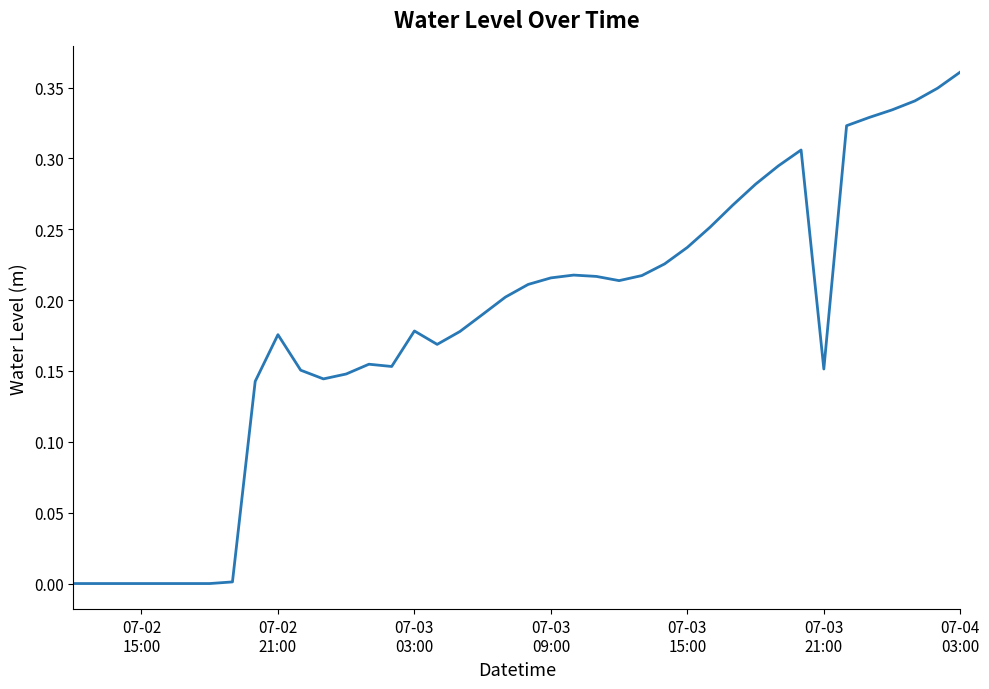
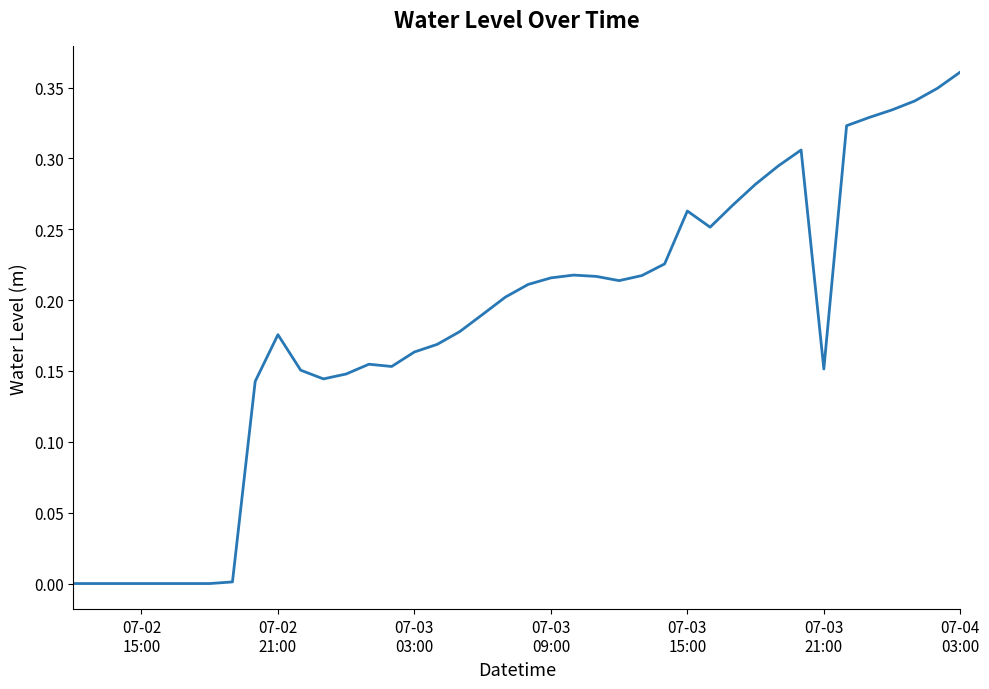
07-03 03:00: 0.178 -> 0.163
07-03 15:00: 0.237 -> 0.263
